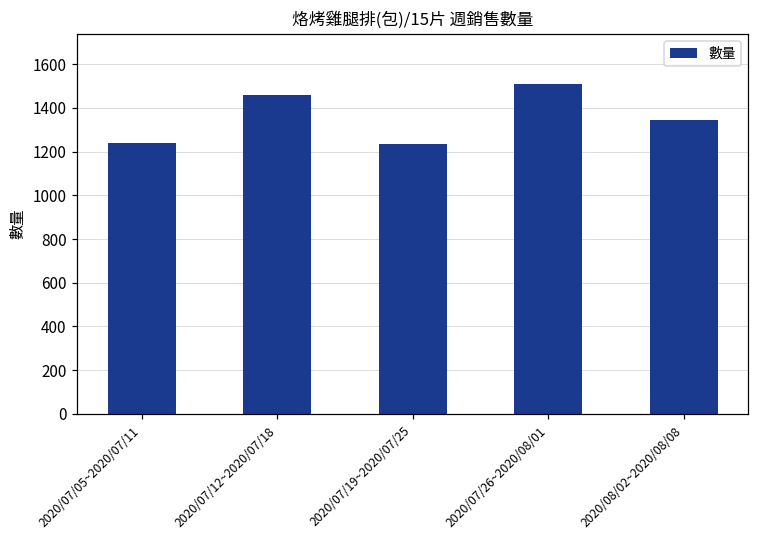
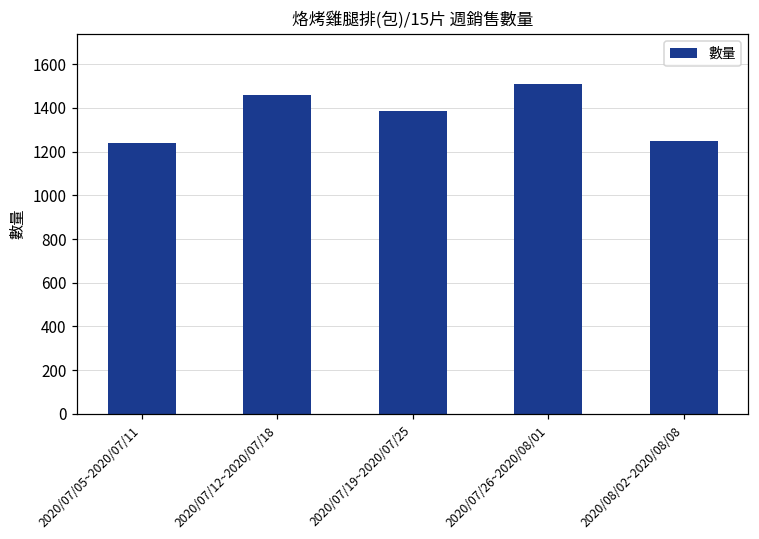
2020/07/19~2020/07/25: 1230 -> 1380
2020/08/02~2020/08/08: 1340 -> 1250
